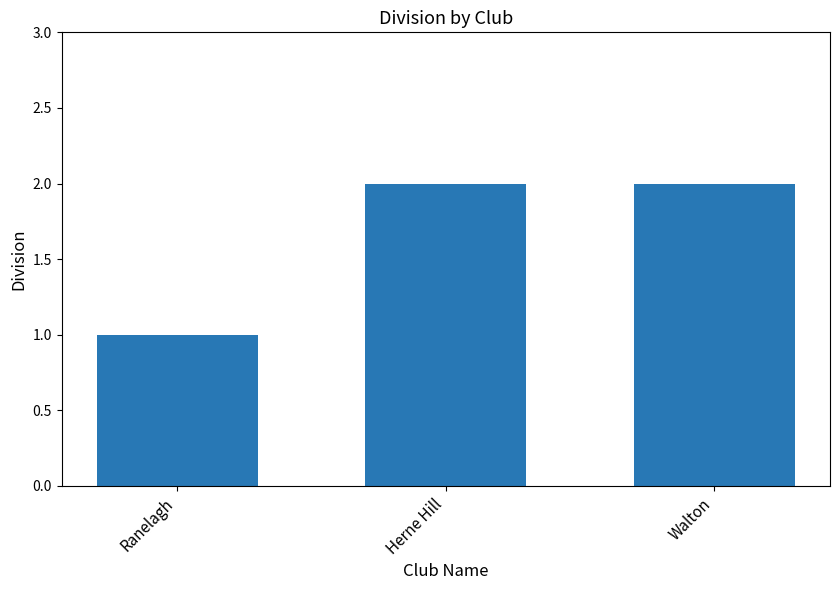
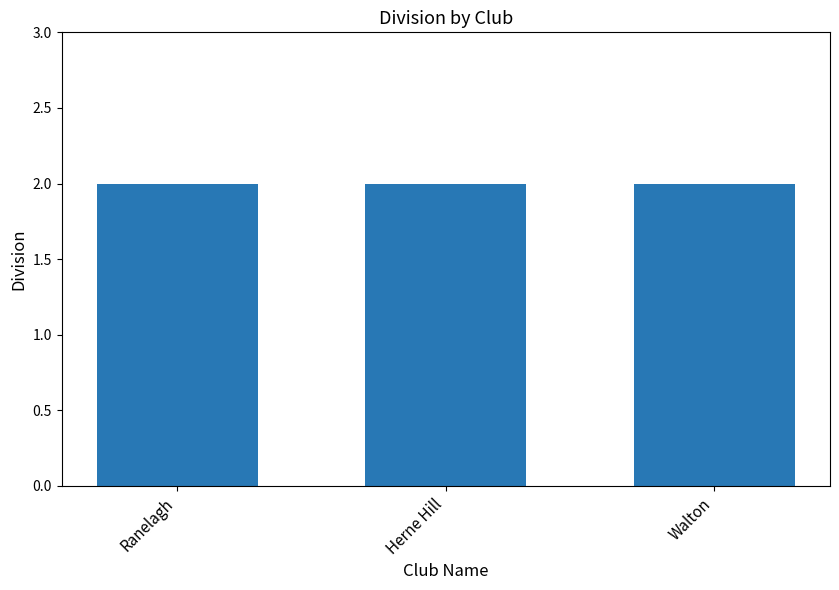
Ranelagh: 1 -> 2
